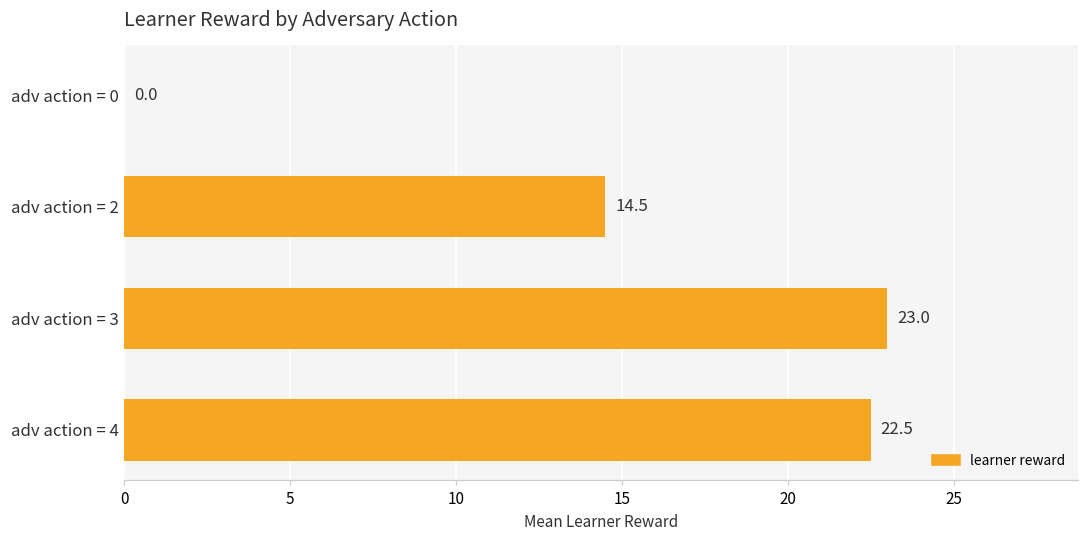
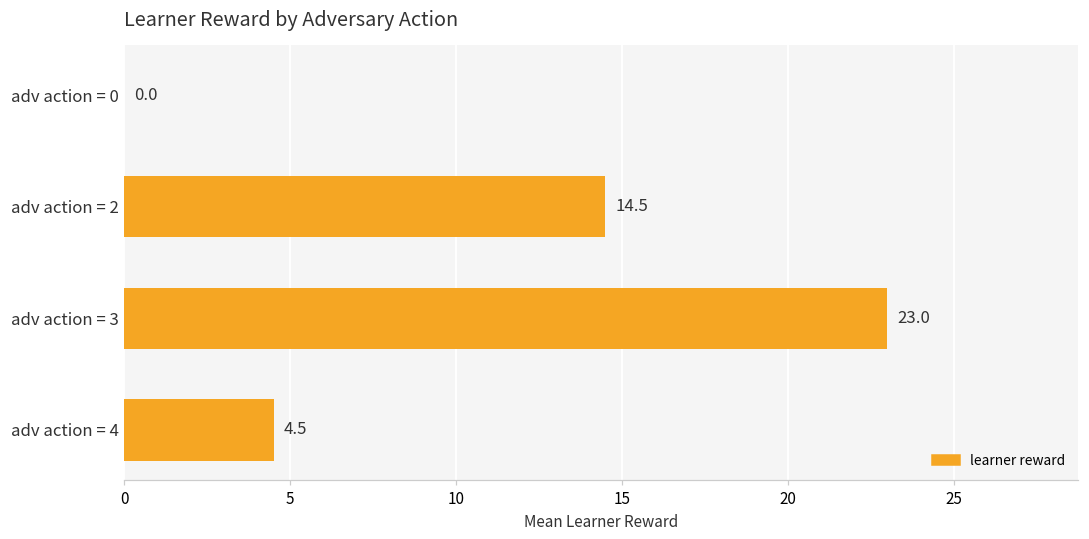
adv action = 4: 22.5 -> 4.5
